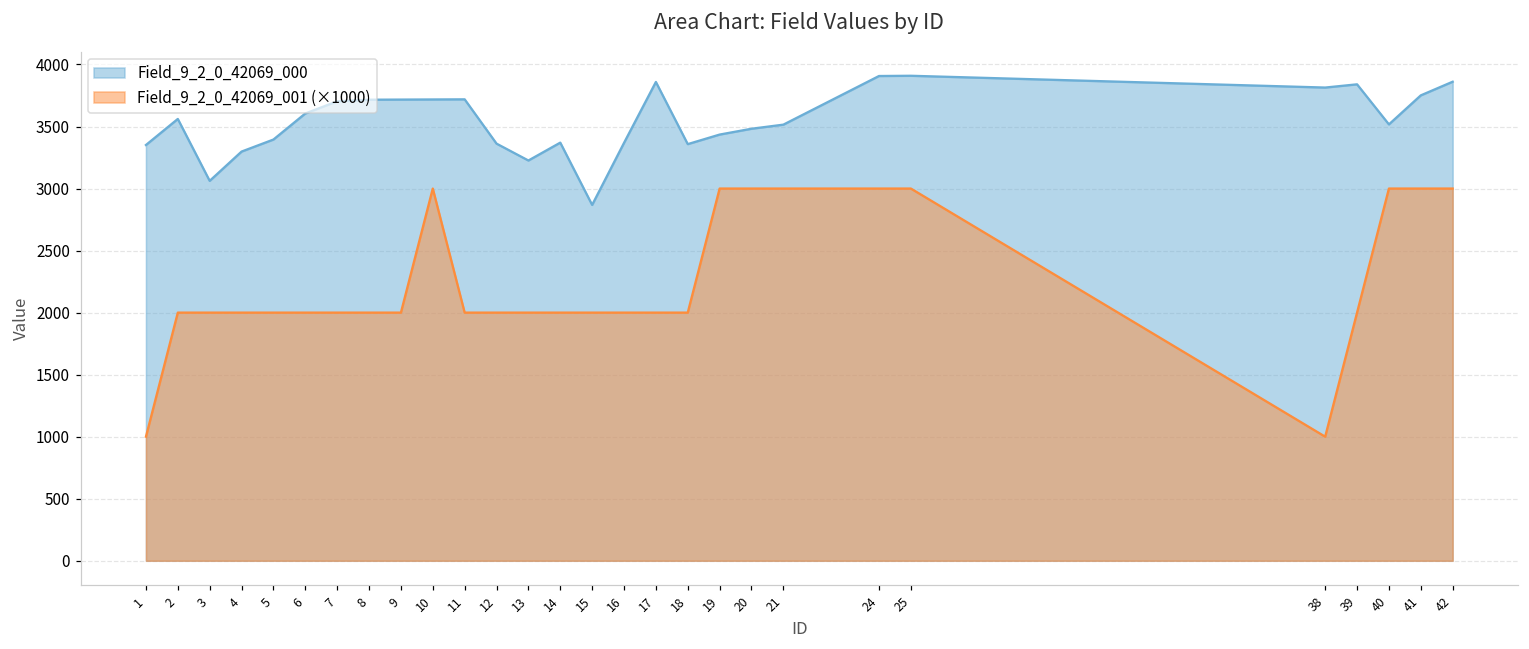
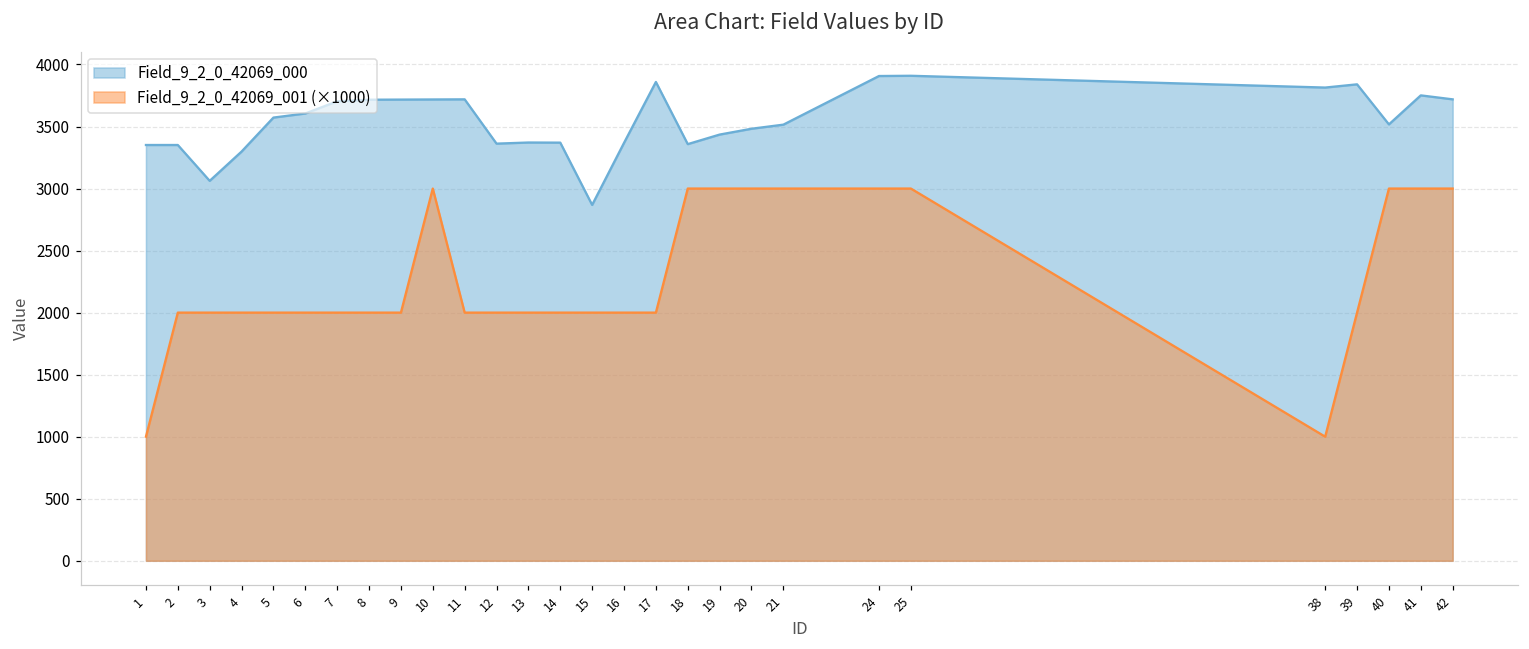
Field_9_2_0_42069_000, 2: 3560 -> 3350
Field_9_2_0_42069_000, 5: 3400 -> 3570
Field_9_2_0_42069_000, 13: 3230 -> 3370
Field_9_2_0_42069_001 (×1000), 18: 2000 -> 3000
Field_9_2_0_42069_000, 42: 3860 -> 3720
